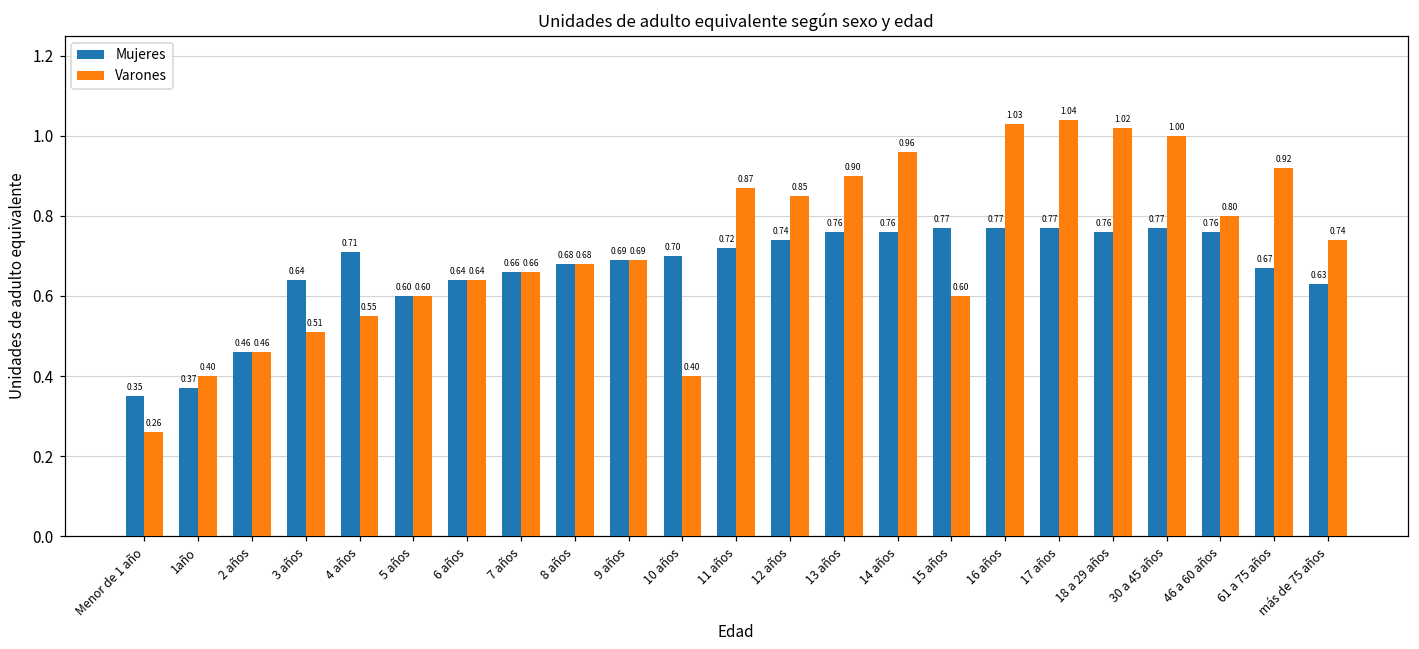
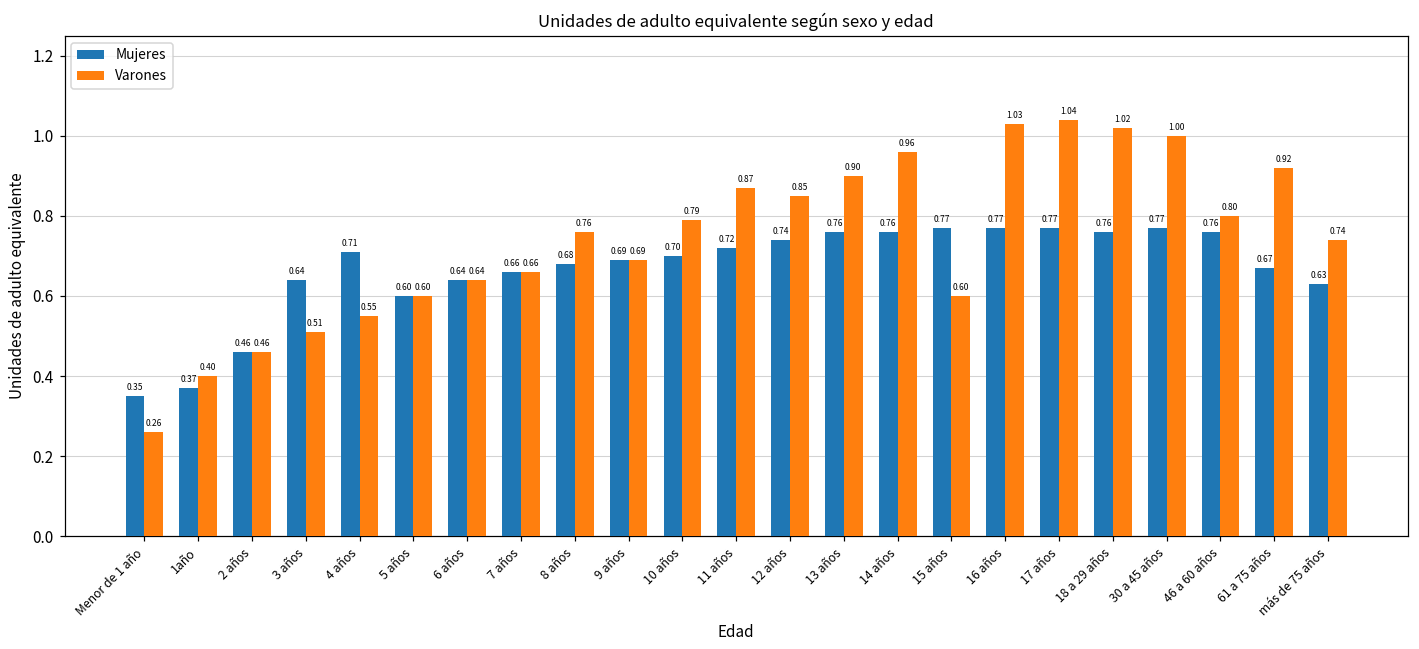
Varones, 8 años: 0.68 -> 0.76
Varones, 10 años: 0.40 -> 0.79
